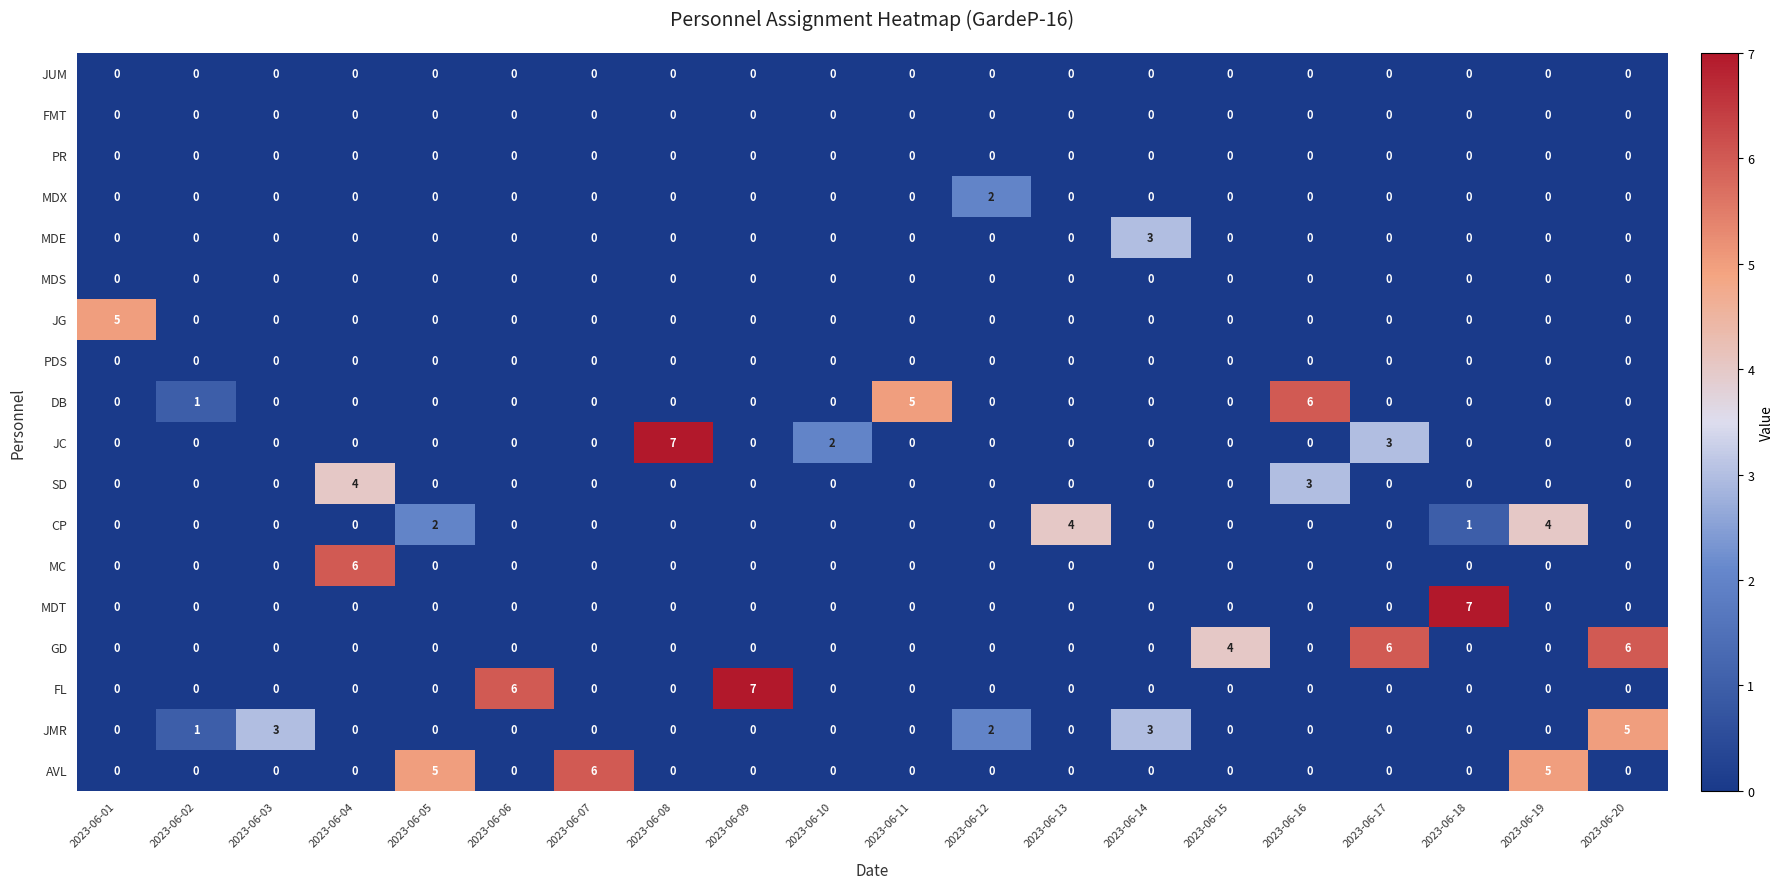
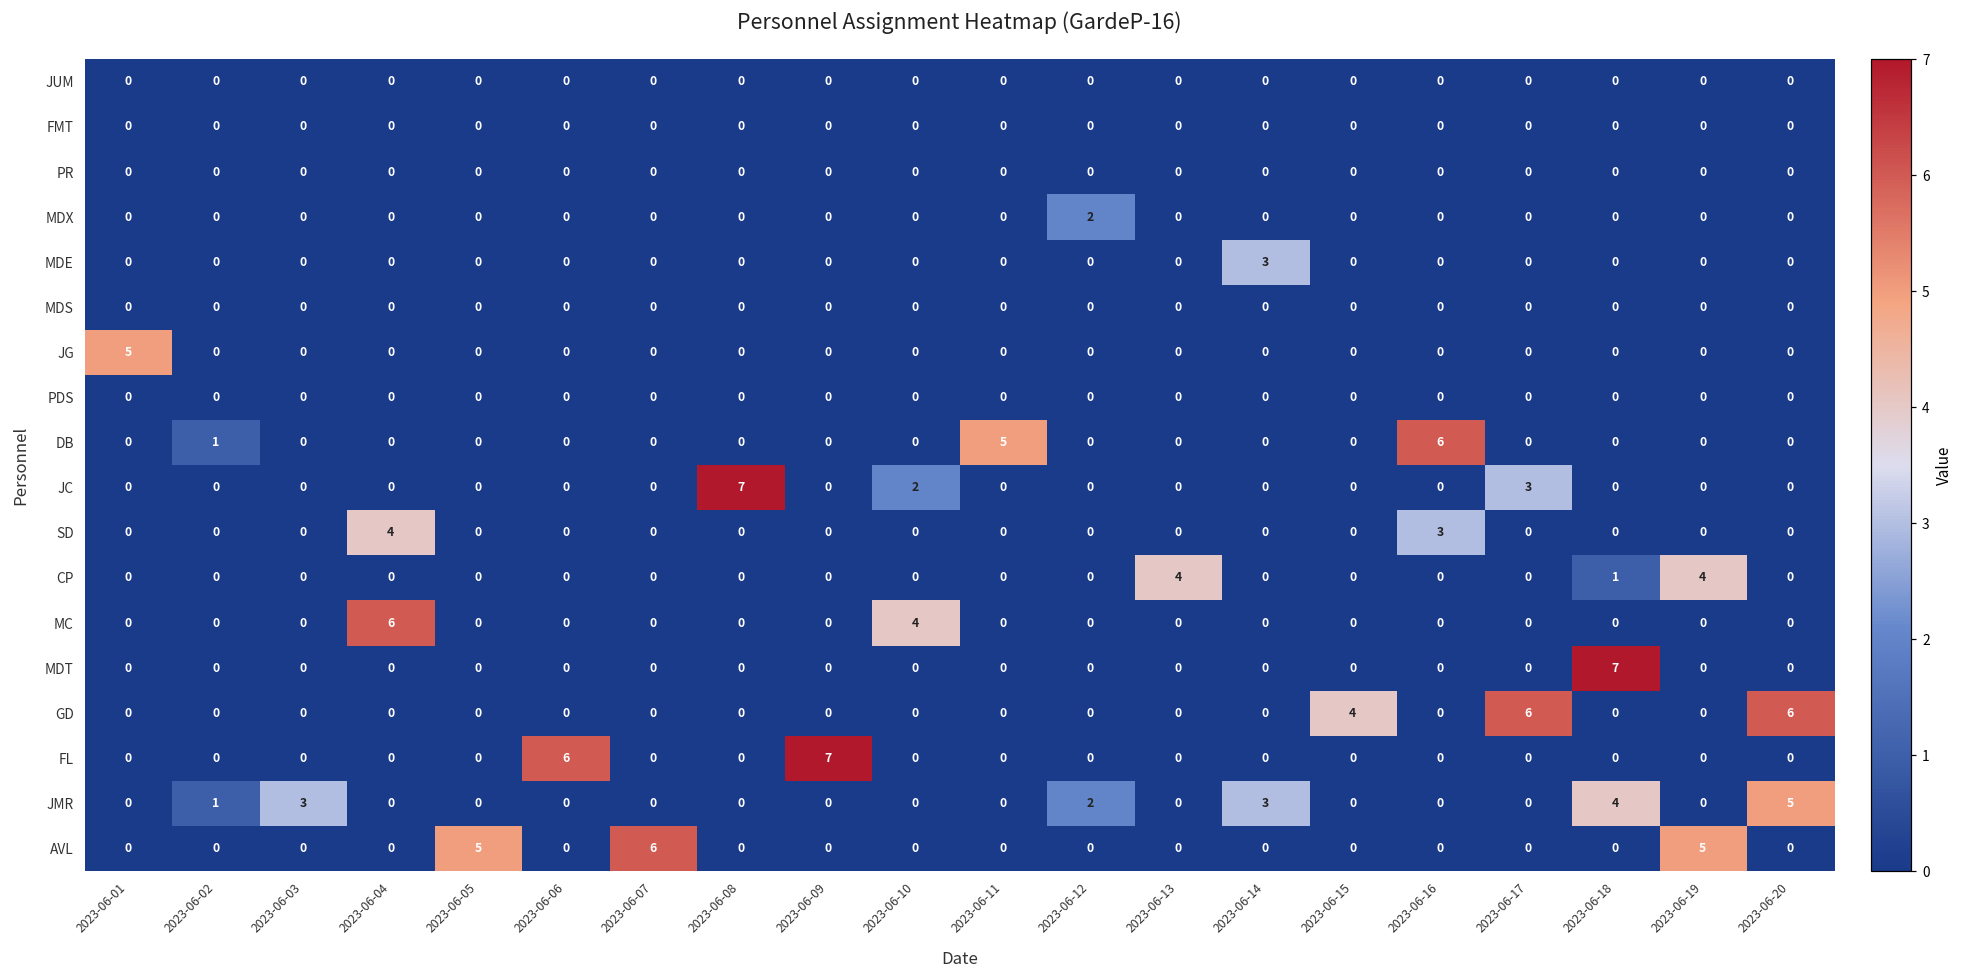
CP, 2023-06-05: 2 -> 0
MC, 2023-06-10: 0 -> 4
JMR, 2023-06-18: 0 -> 4
